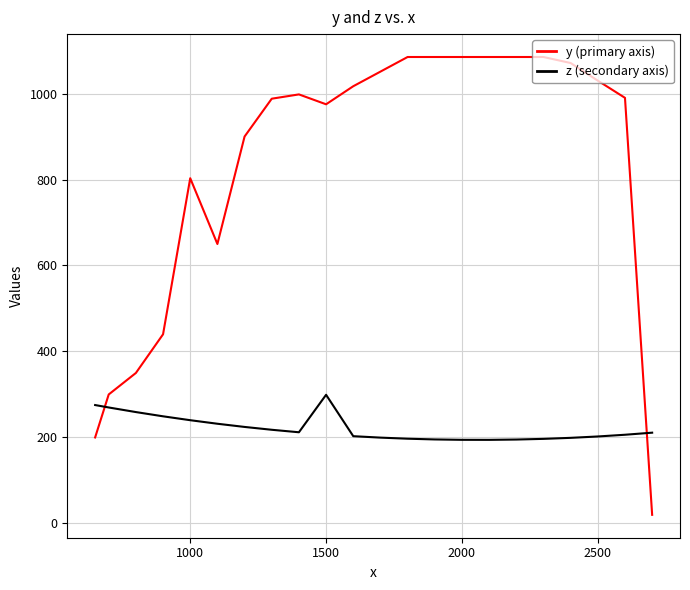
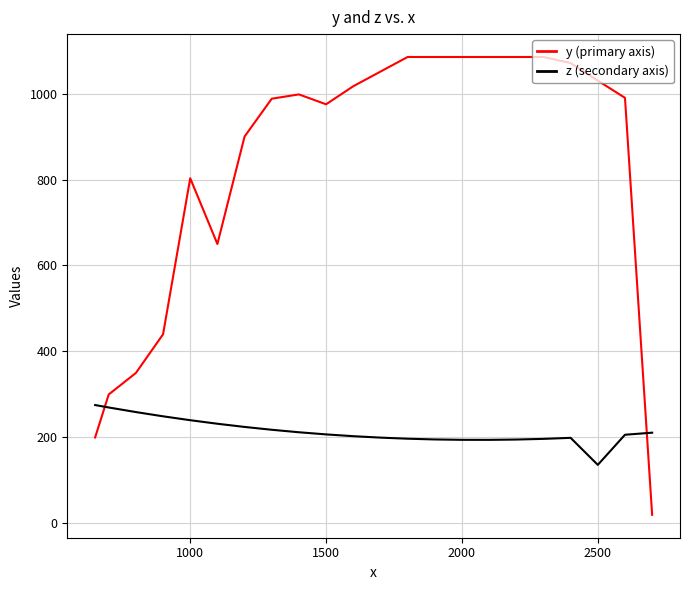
z (secondary axis), 1500: 300 -> 210
z (secondary axis), 2500: 200 -> 140
